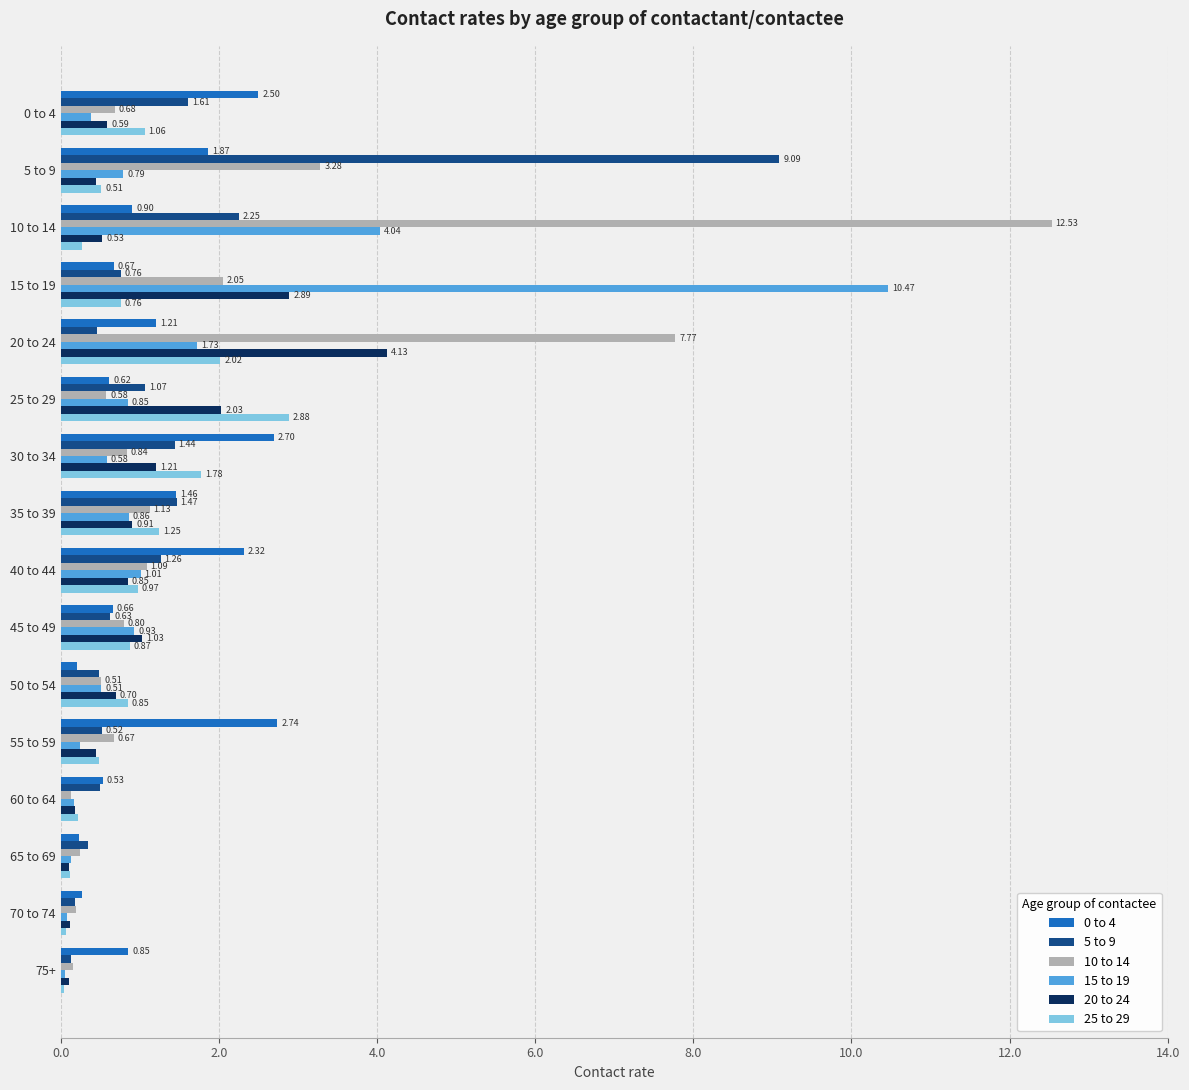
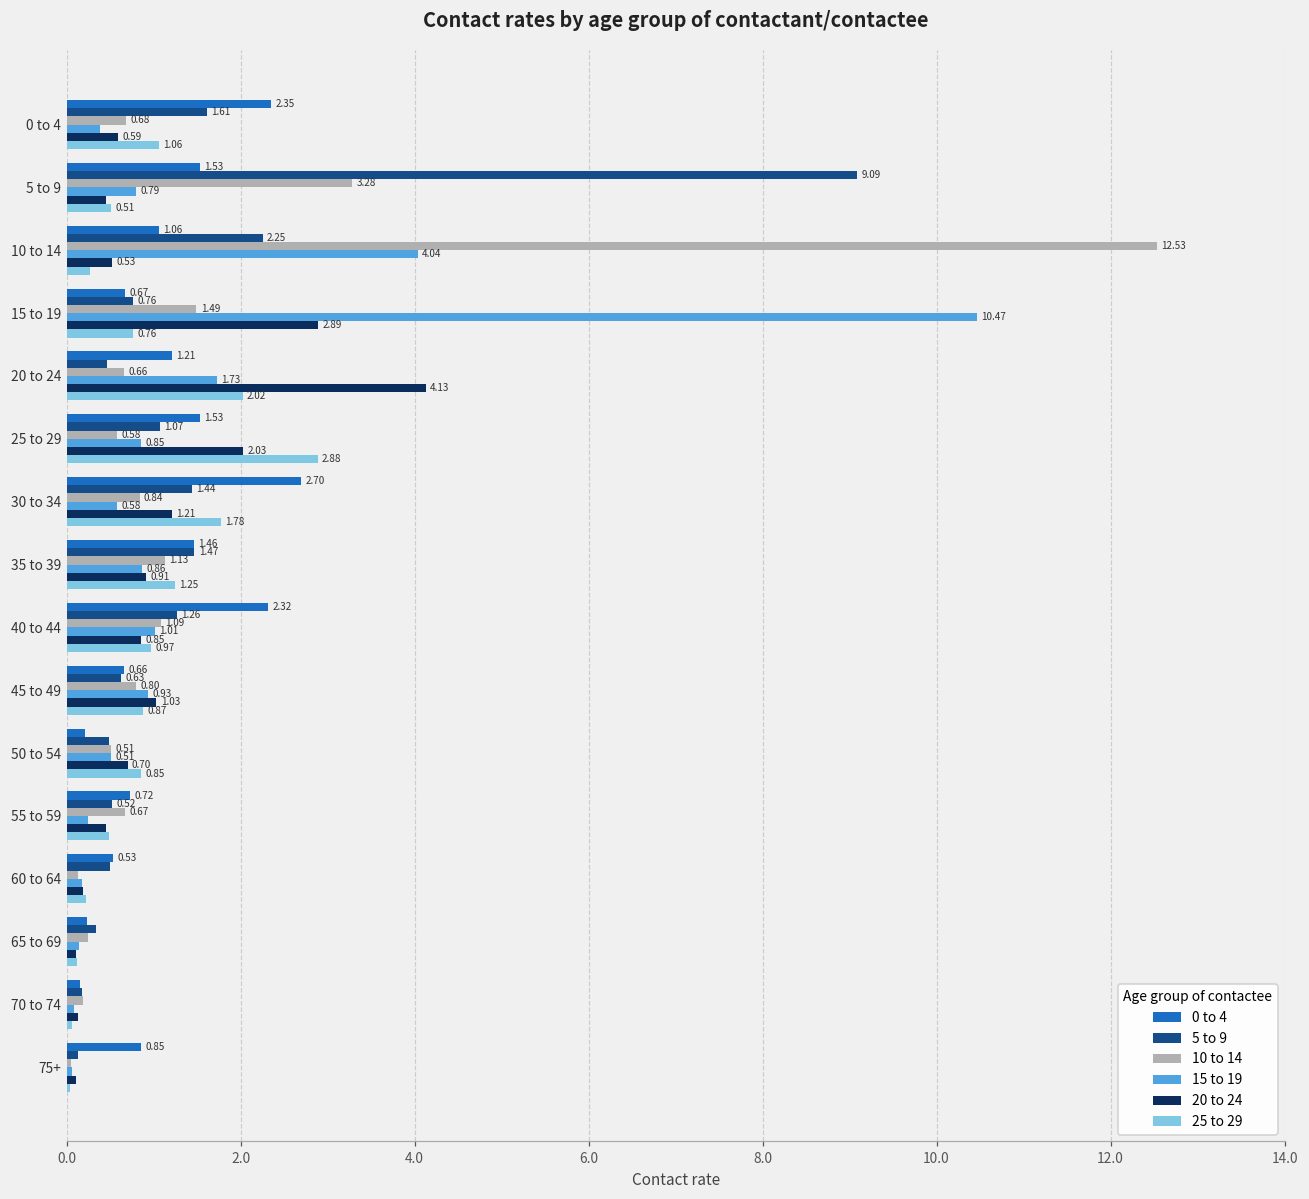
0 to 4, 0 to 4: 2.50 -> 2.35
0 to 4, 5 to 9: 1.87 -> 1.53
0 to 4, 10 to 14: 0.90 -> 1.06
10 to 14, 15 to 19: 2.05 -> 1.49
10 to 14, 20 to 24: 7.77 -> 0.66
0 to 4, 25 to 29: 0.62 -> 1.53
0 to 4, 55 to 59: 2.74 -> 0.72
0 to 4, 70 to 74: 0.3 -> 0.1
10 to 14, 75+: 0.2 -> 0.1
